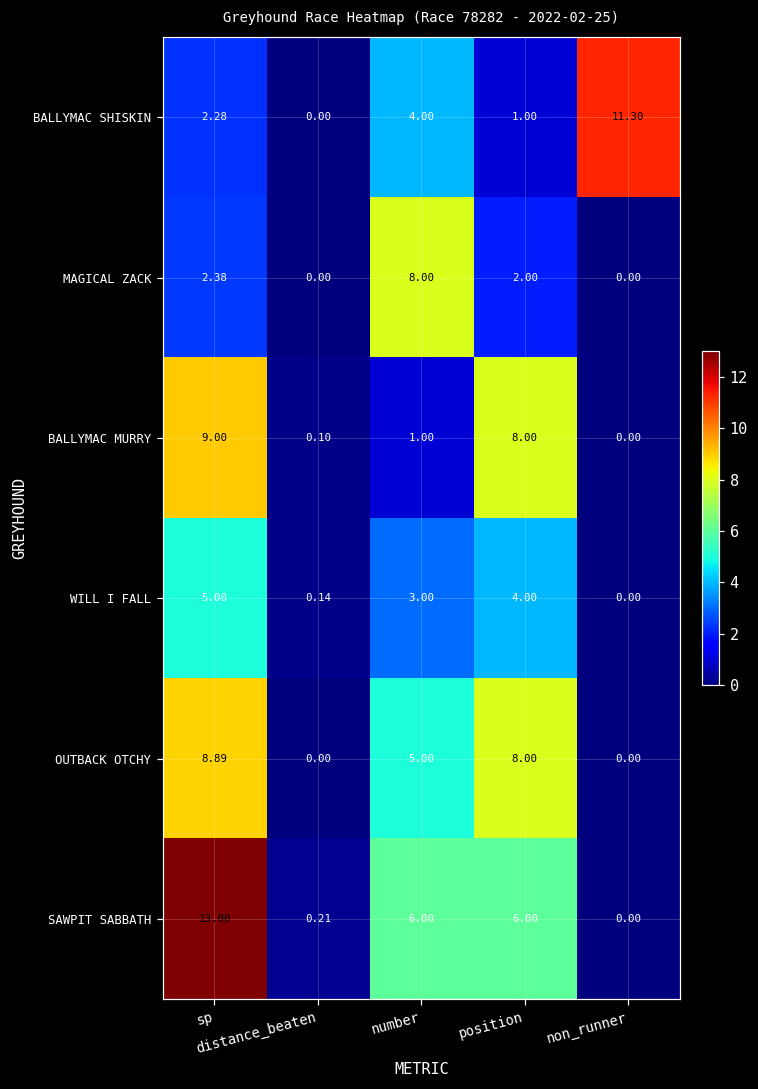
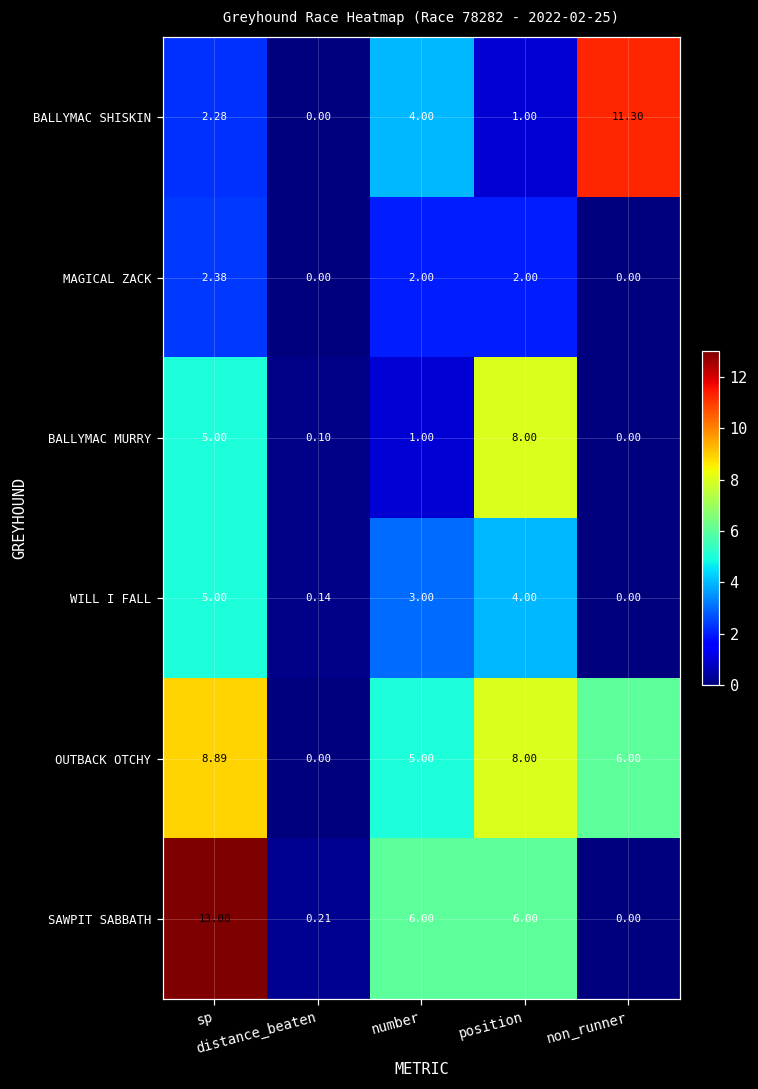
MAGICAL ZACK, number: 8.00 -> 2.00
BALLYMAC MURRY, sp: 9.00 -> 5.00
OUTBACK OTCHY, non_runner: 0.00 -> 6.00
